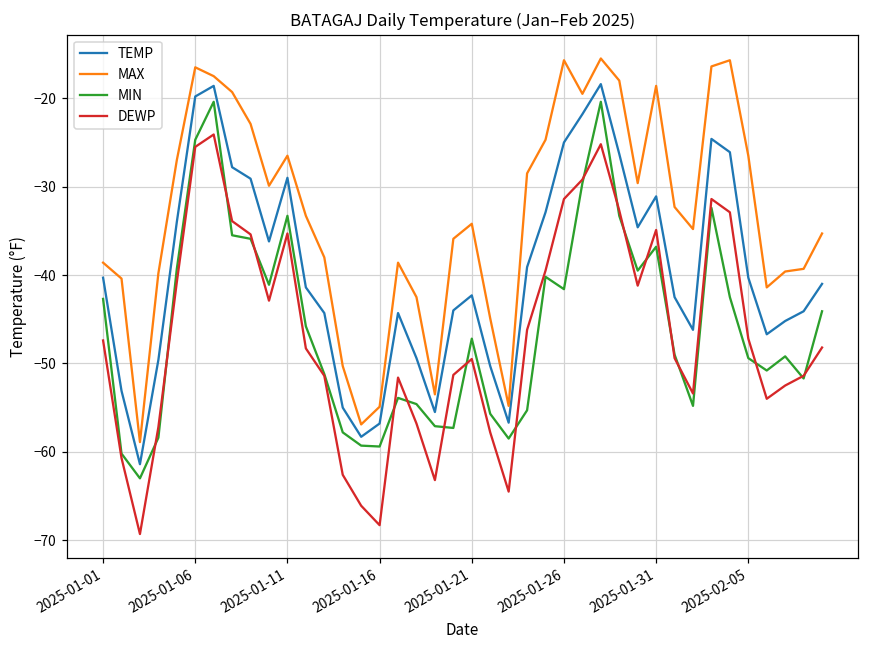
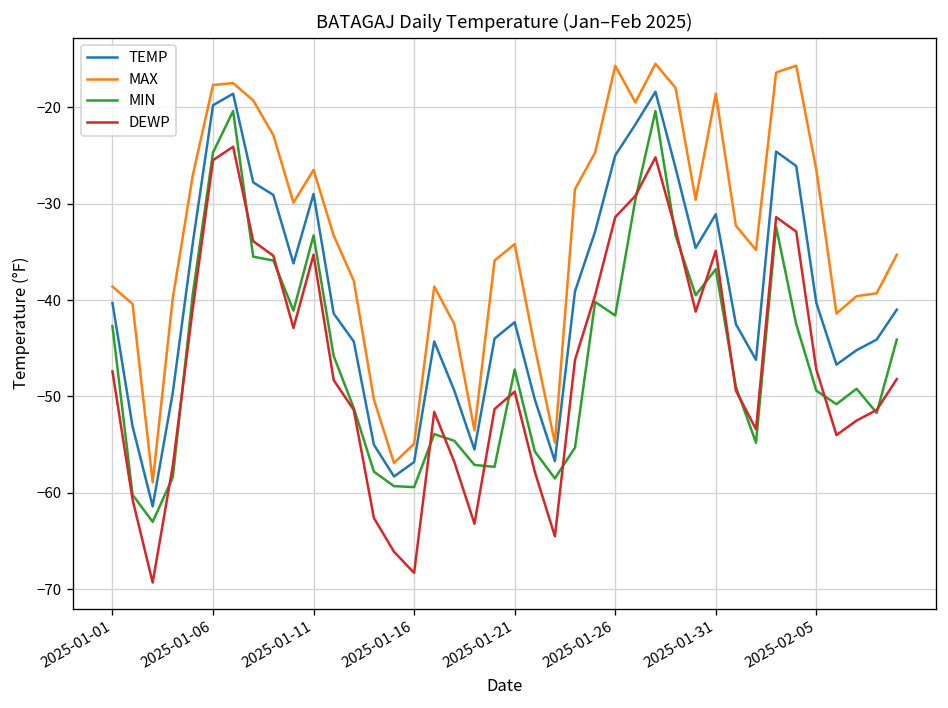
MAX, 2025-01-06: -17 -> -18
